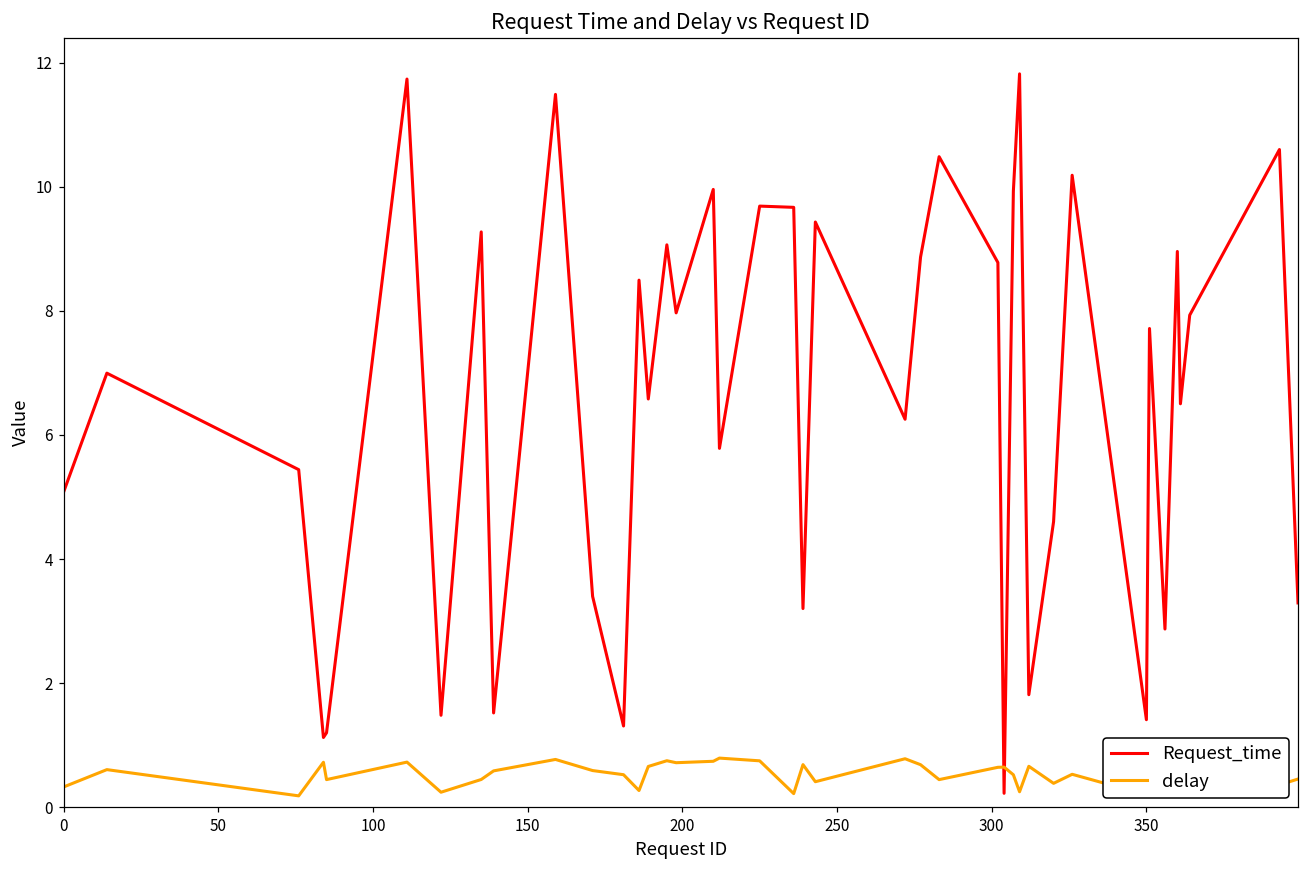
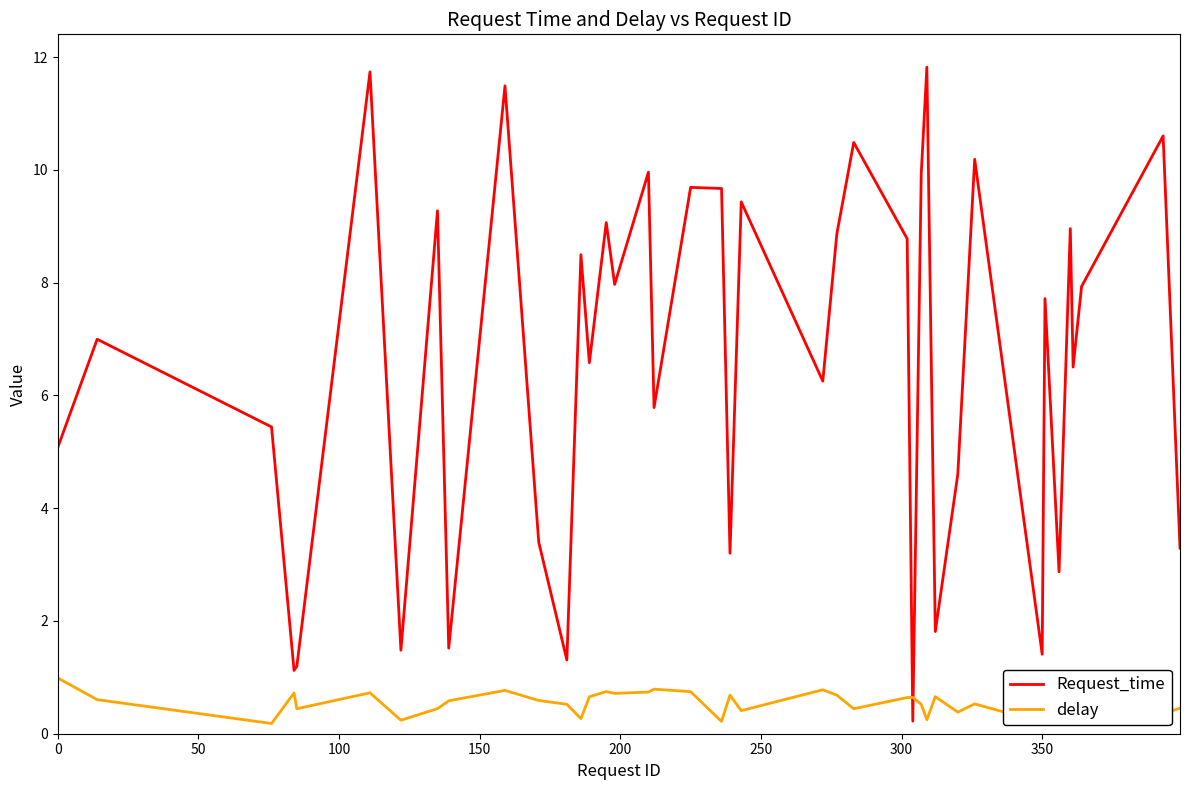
delay, 0: 0.3 -> 1.0
